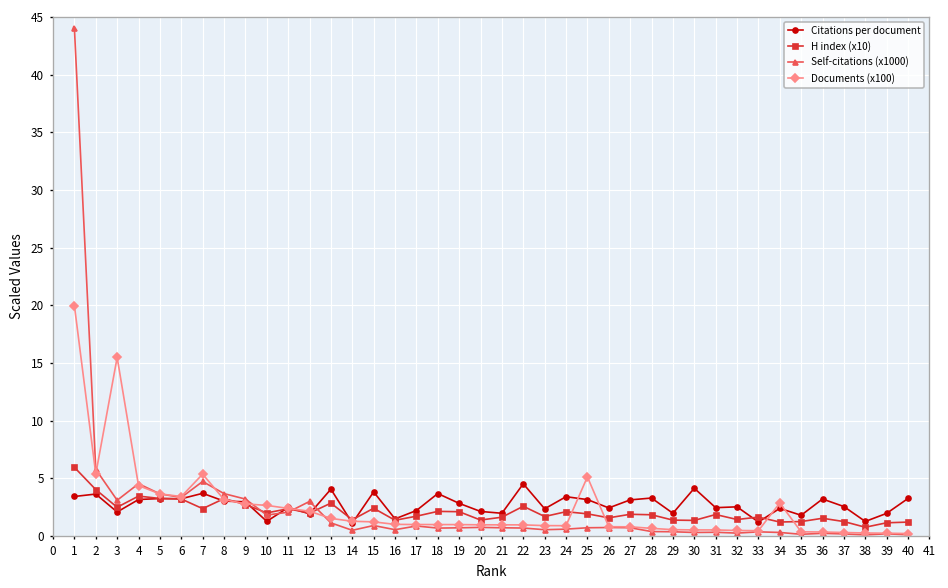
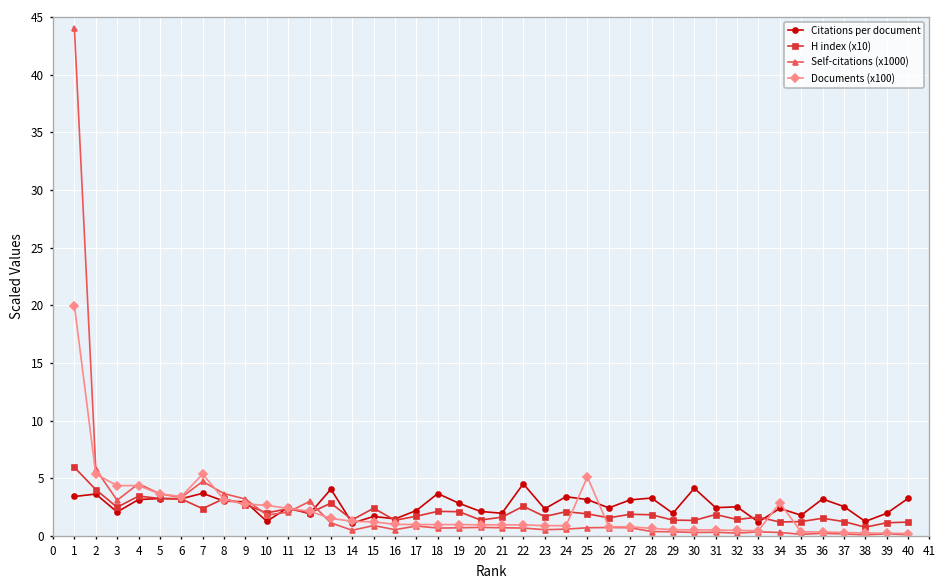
Documents (x100), 3: 15 -> 4
Citations per document, 15: 4 -> 2
